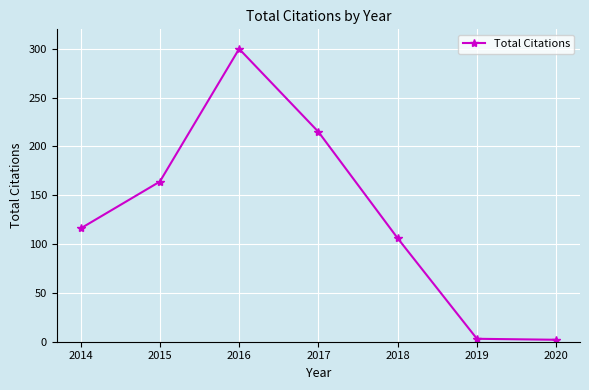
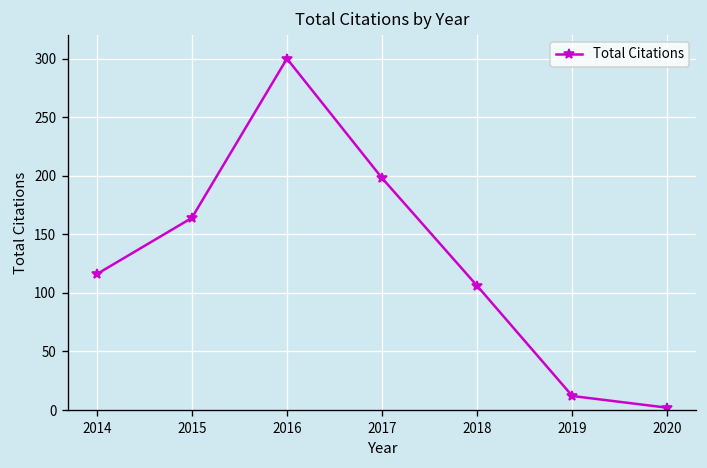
2017: 220 -> 200
2019: 0 -> 10
